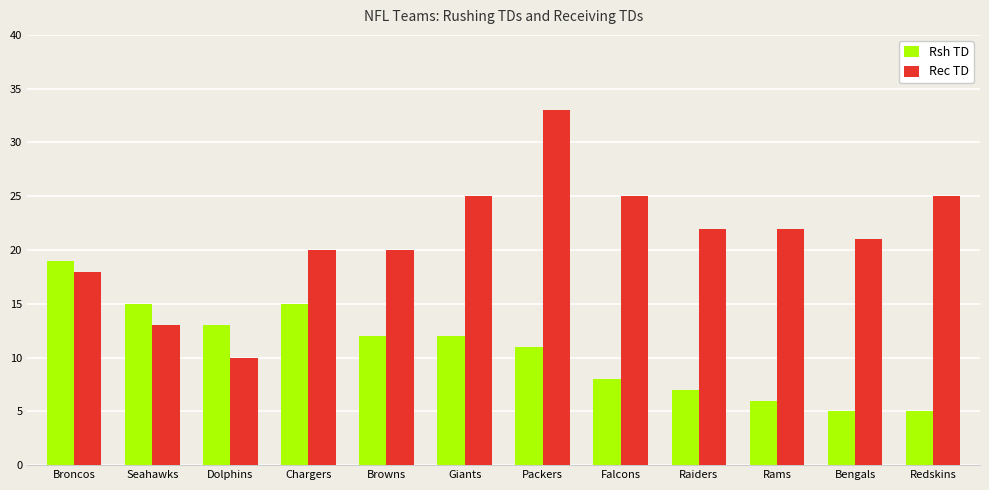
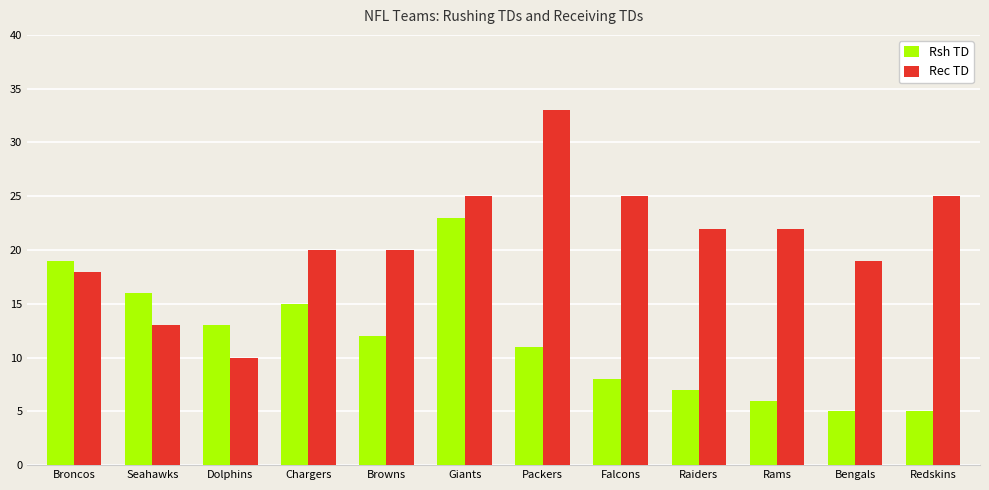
Rsh TD, Seahawks: 15 -> 16
Rsh TD, Giants: 12 -> 23
Rec TD, Bengals: 21 -> 19
